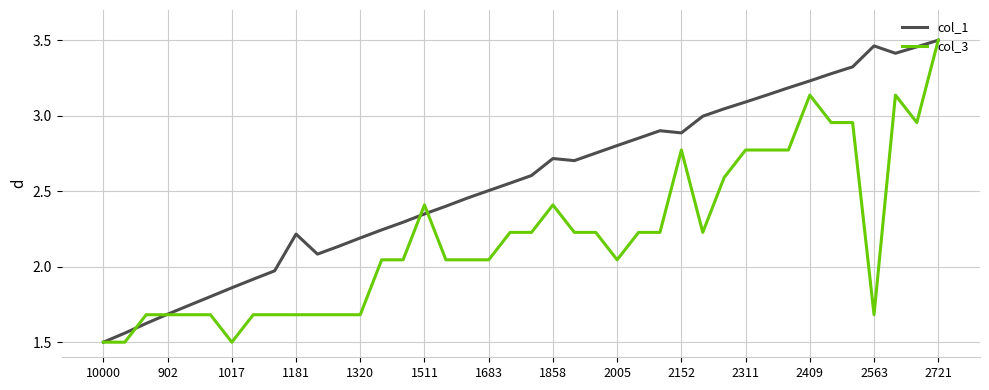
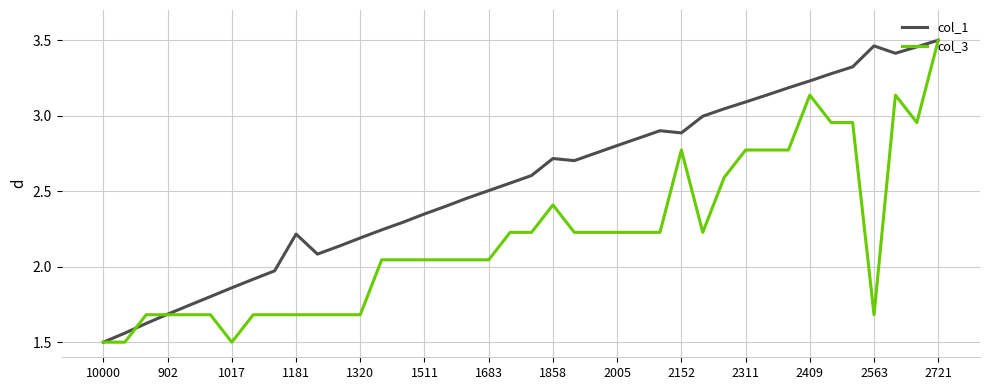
col_3, 1511: 2.41 -> 2.05
col_3, 2005: 2.05 -> 2.23
